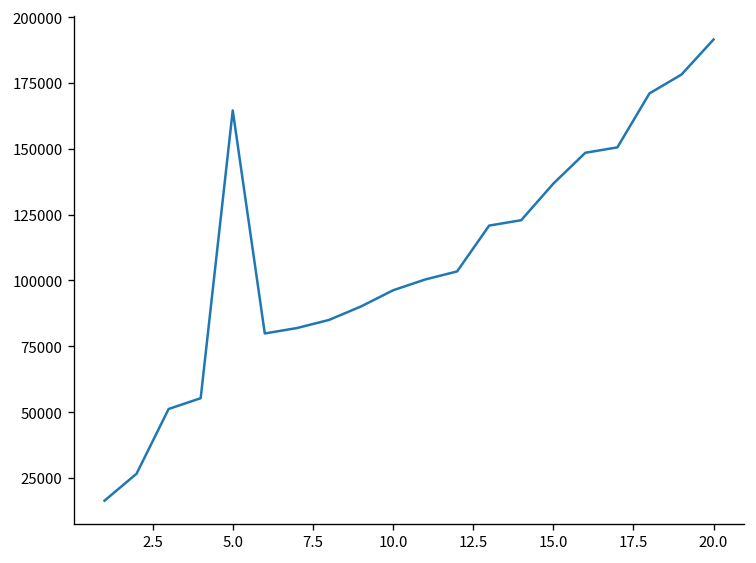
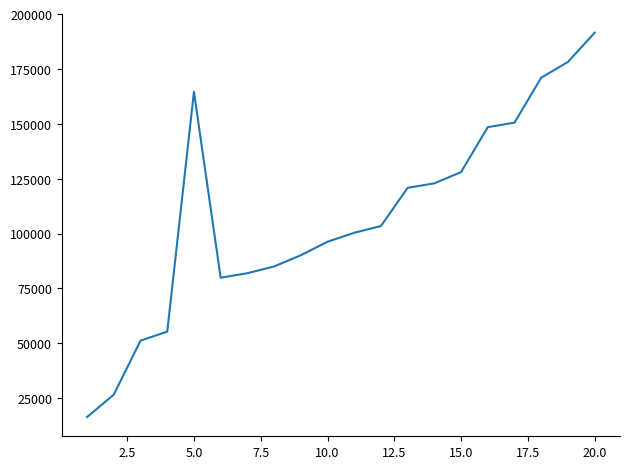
15.0: 137000 -> 128000
